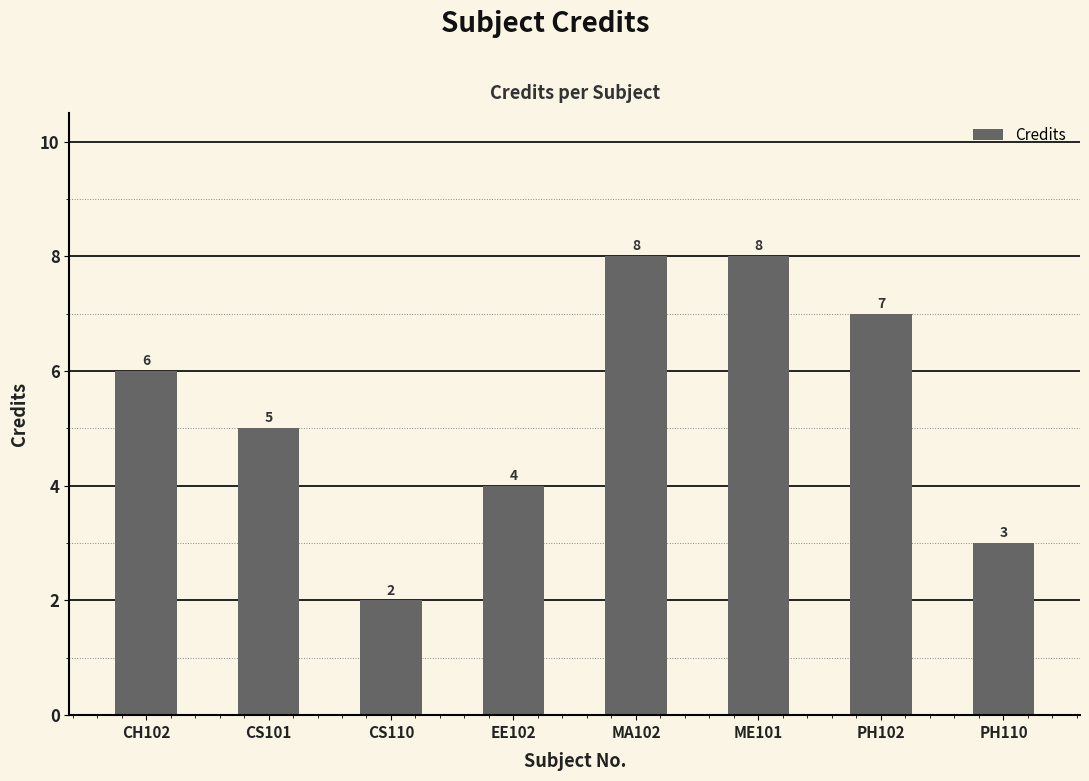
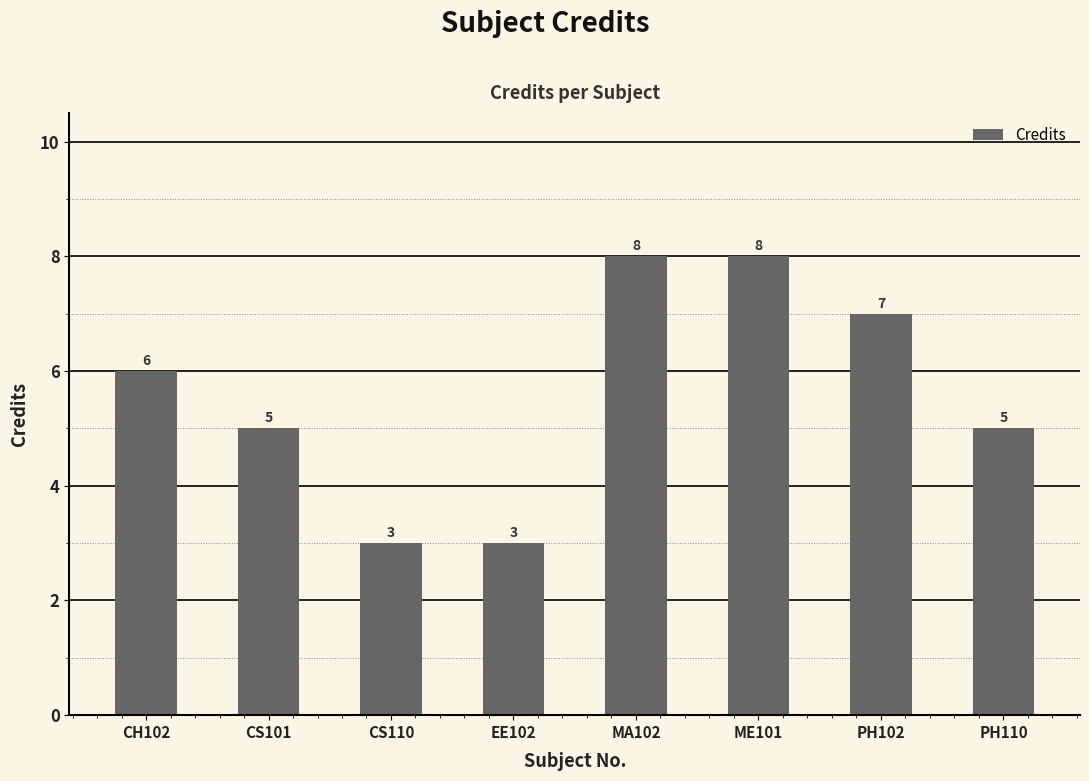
CS110: 2 -> 3
EE102: 4 -> 3
PH110: 3 -> 5
